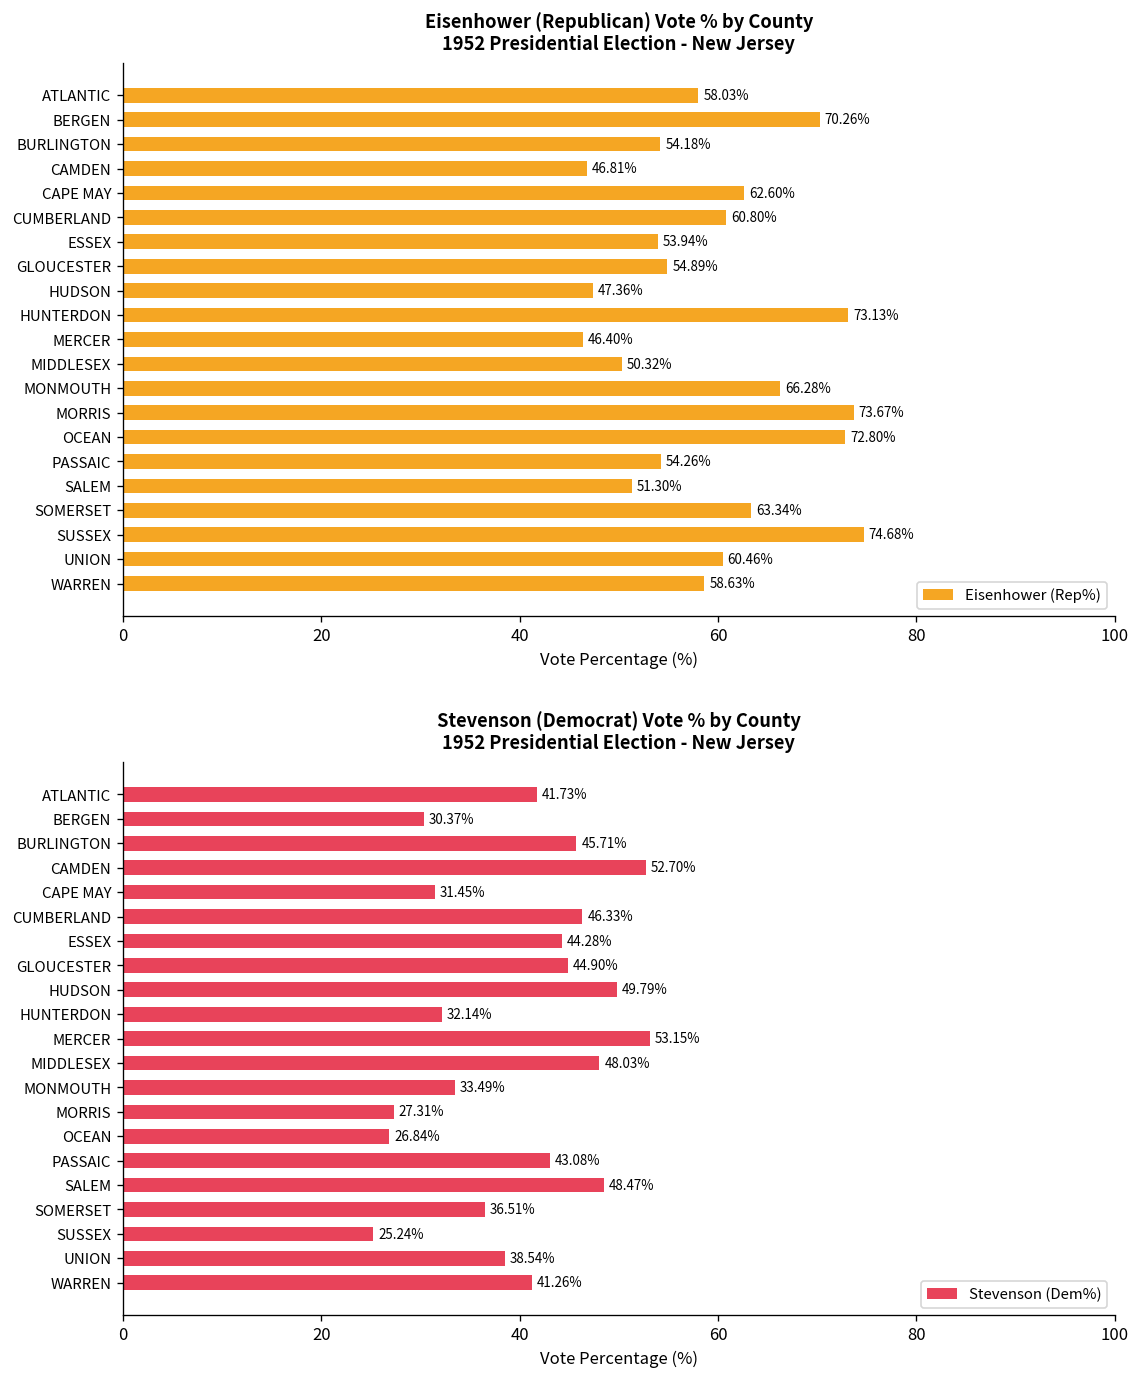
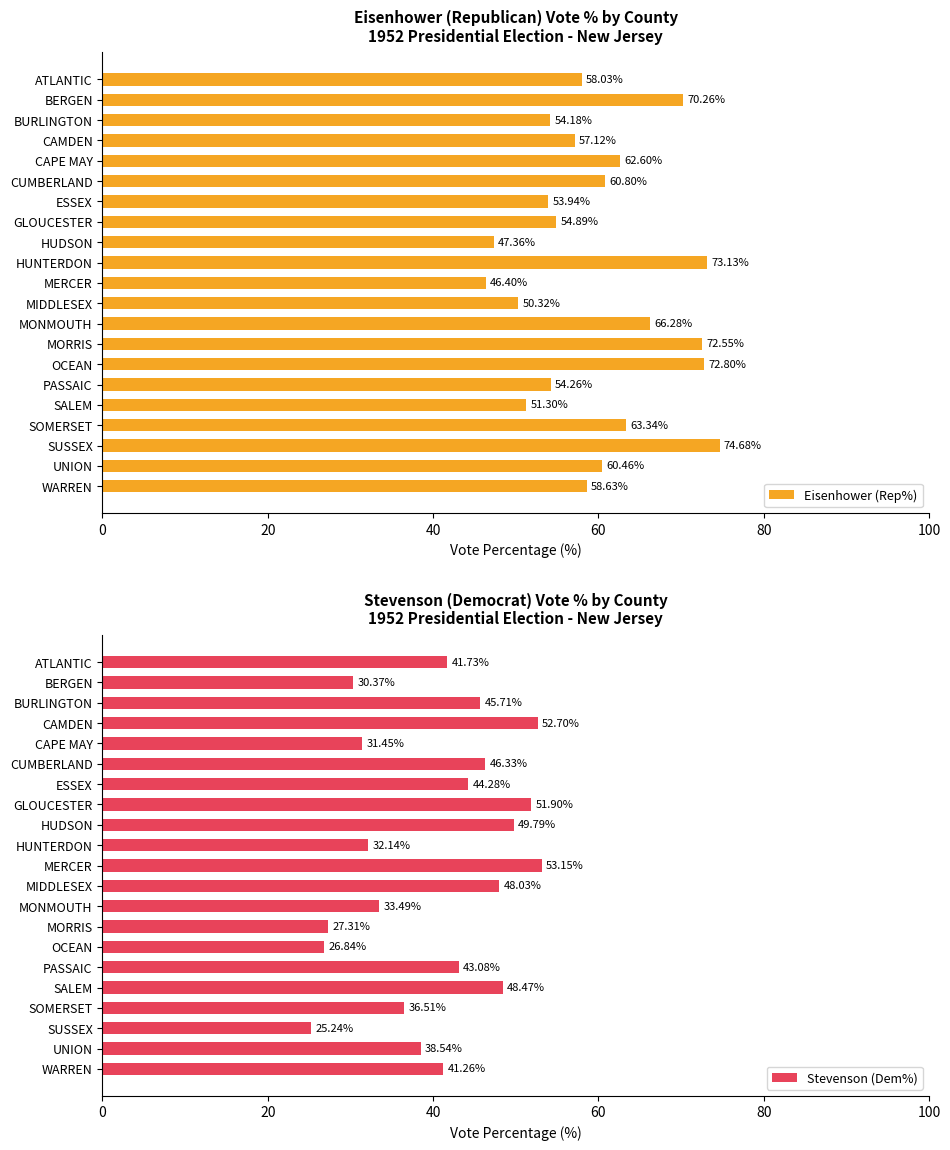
Eisenhower (Republican) Vote % by County 1952 Presidential Election - New Jersey, CAMDEN: 46.81% -> 57.12%
Eisenhower (Republican) Vote % by County 1952 Presidential Election - New Jersey, MORRIS: 73.67% -> 72.55%
Stevenson (Democrat) Vote % by County 1952 Presidential Election - New Jersey, GLOUCESTER: 44.90% -> 51.90%
